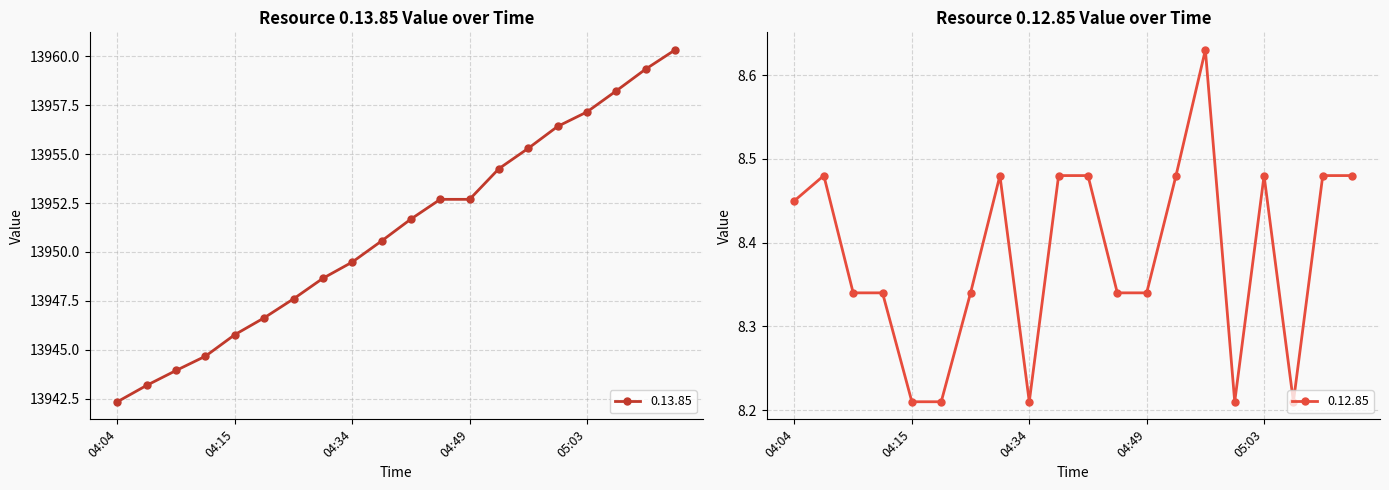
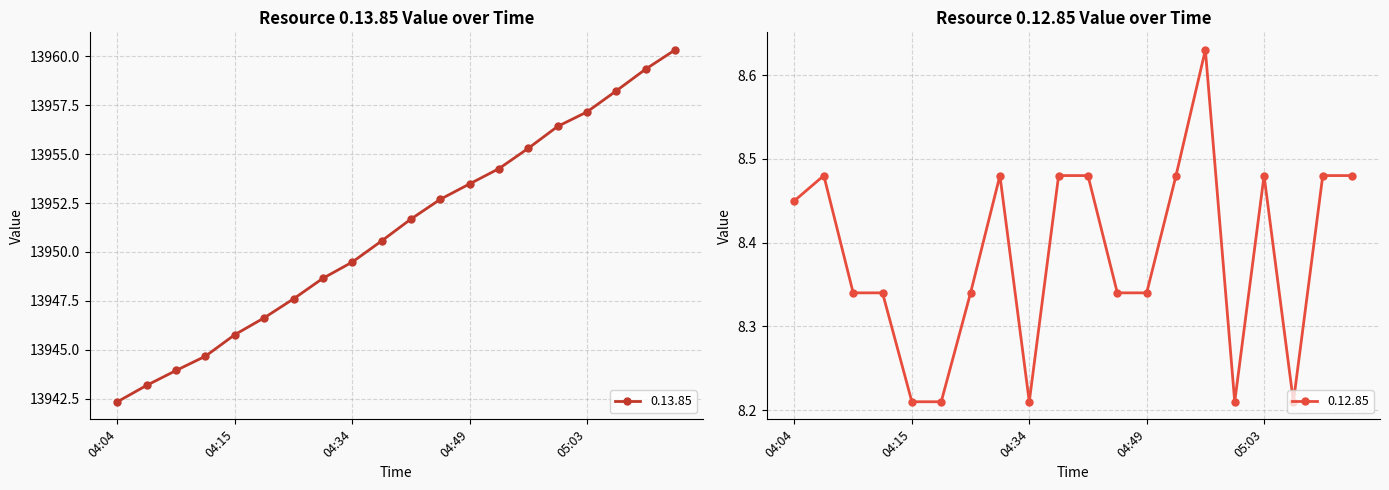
Resource 0.13.85 Value over Time, 04:49: 13952.7 -> 13953.5
